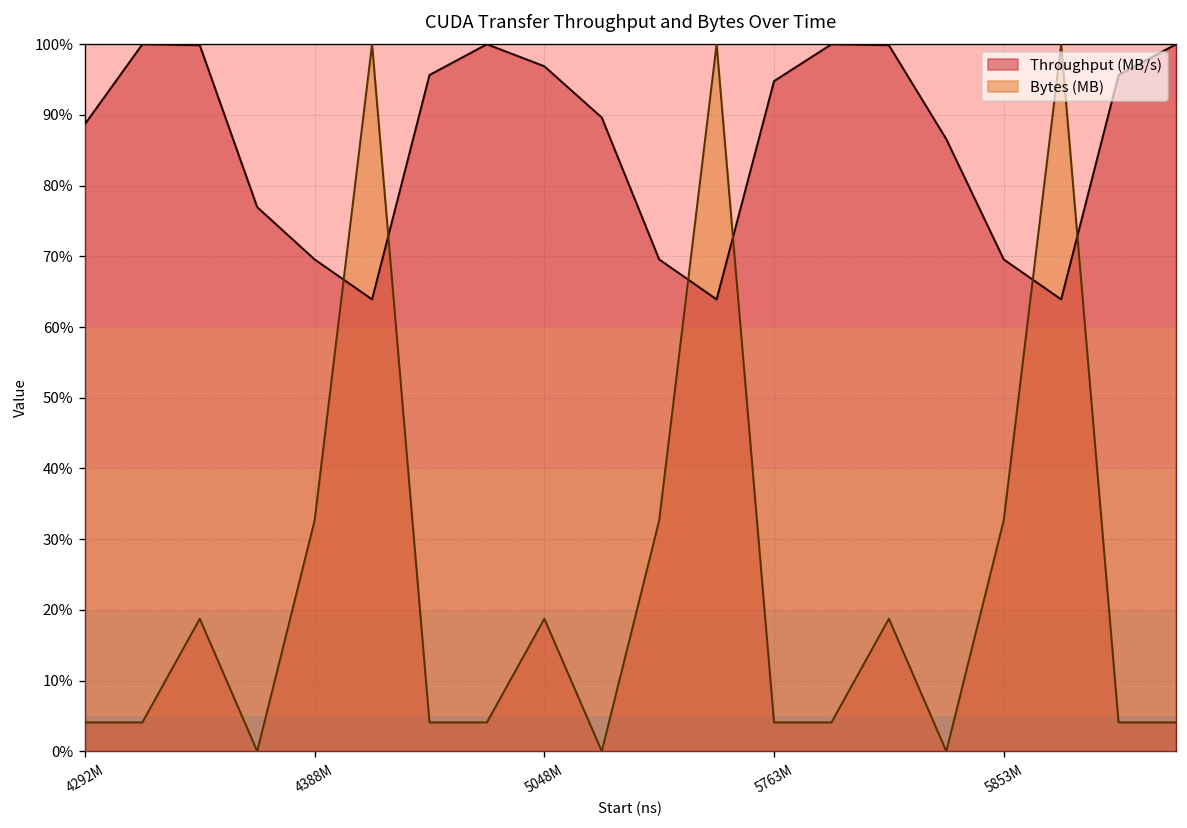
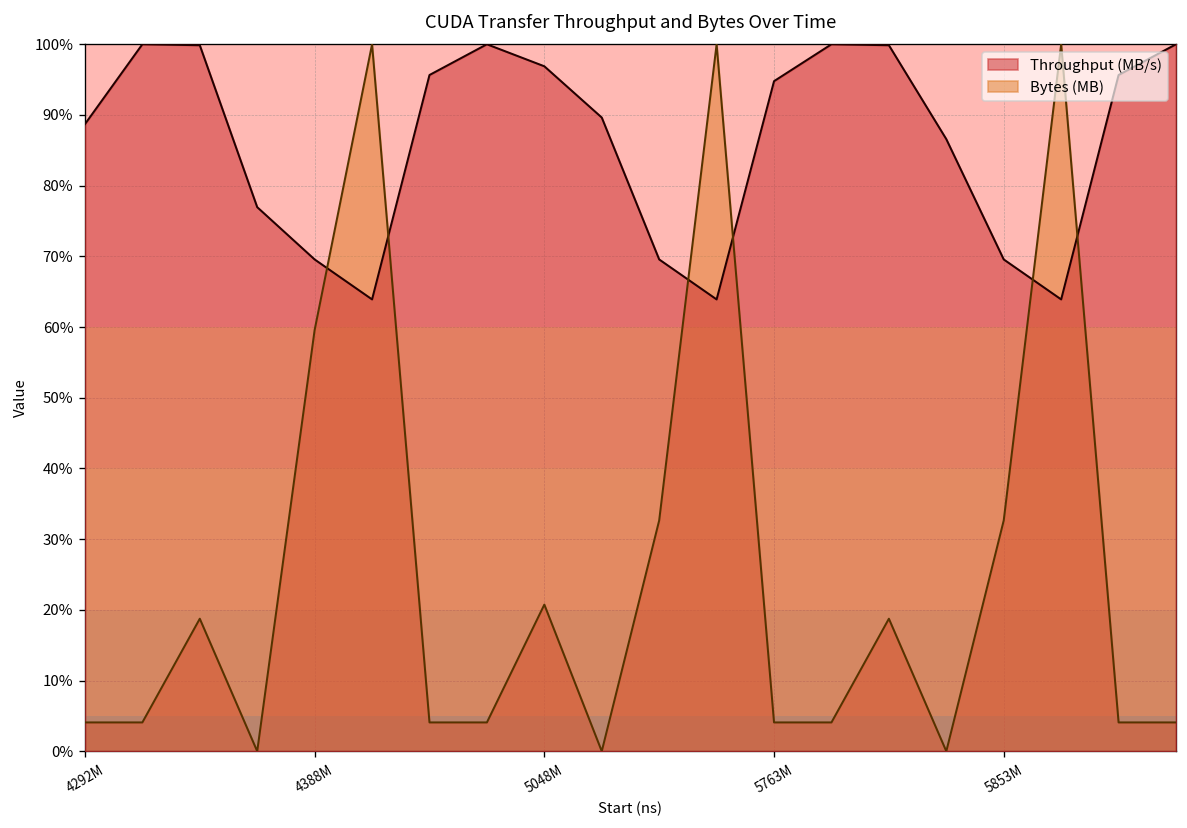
Bytes (MB), 4388M: 33% -> 60%
Bytes (MB), 5048M: 19% -> 21%
